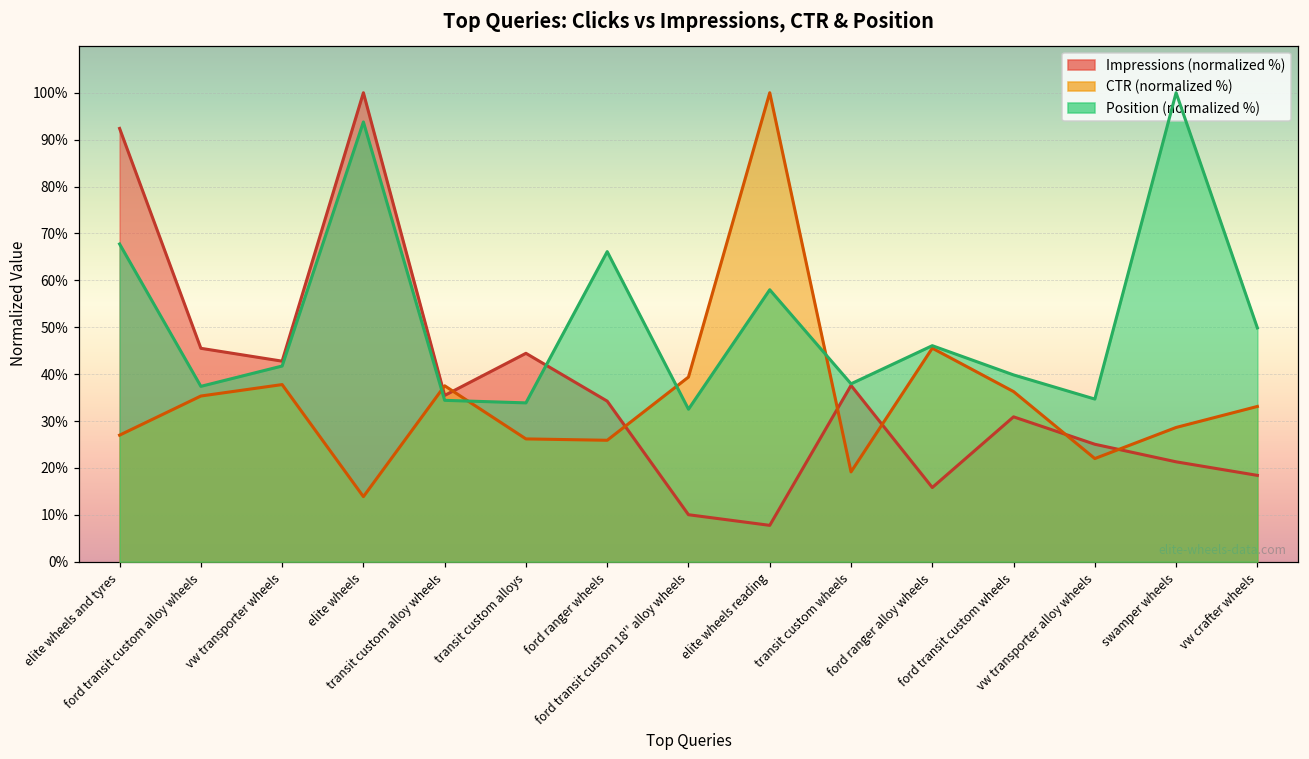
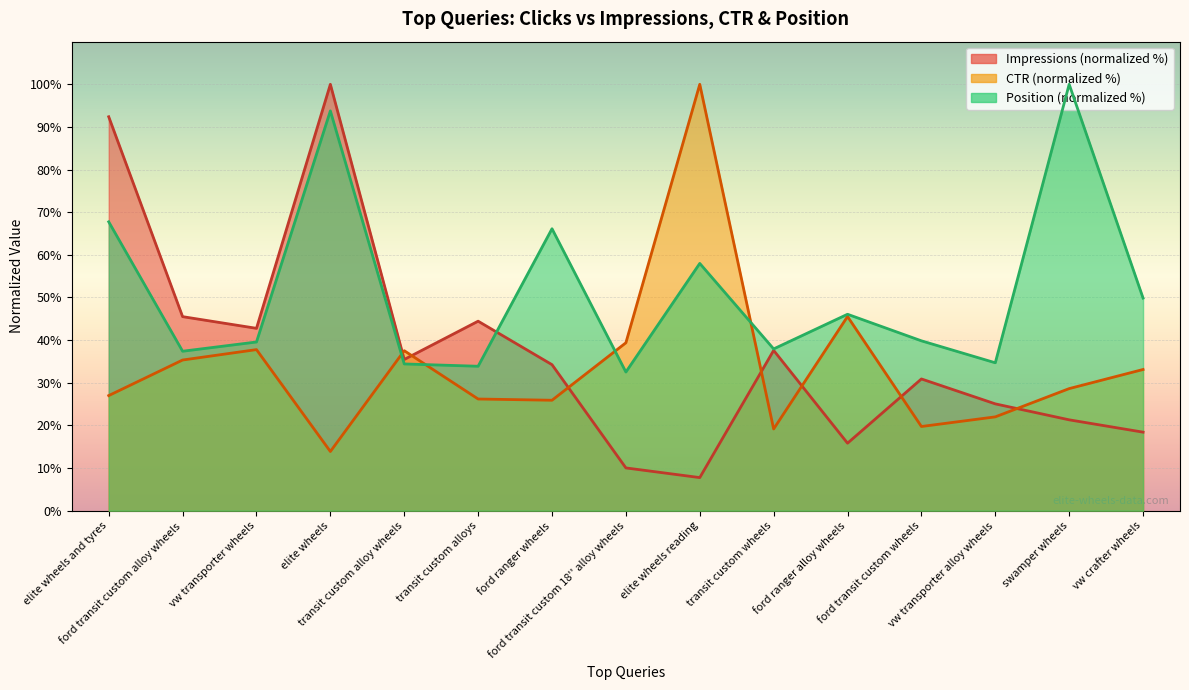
Position (normalized %), vw transporter wheels: 42% -> 40%
CTR (normalized %), ford transit custom wheels: 36% -> 20%
